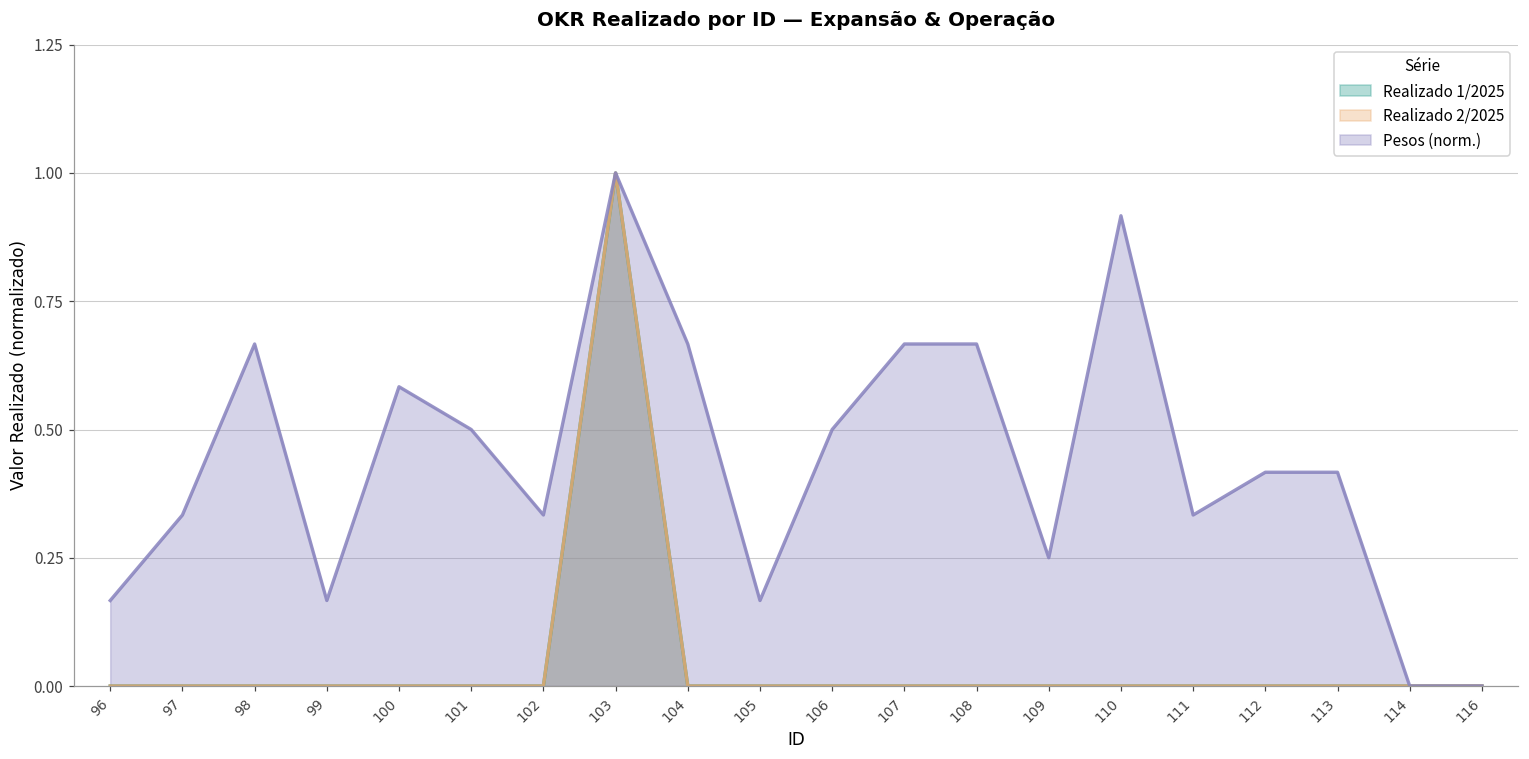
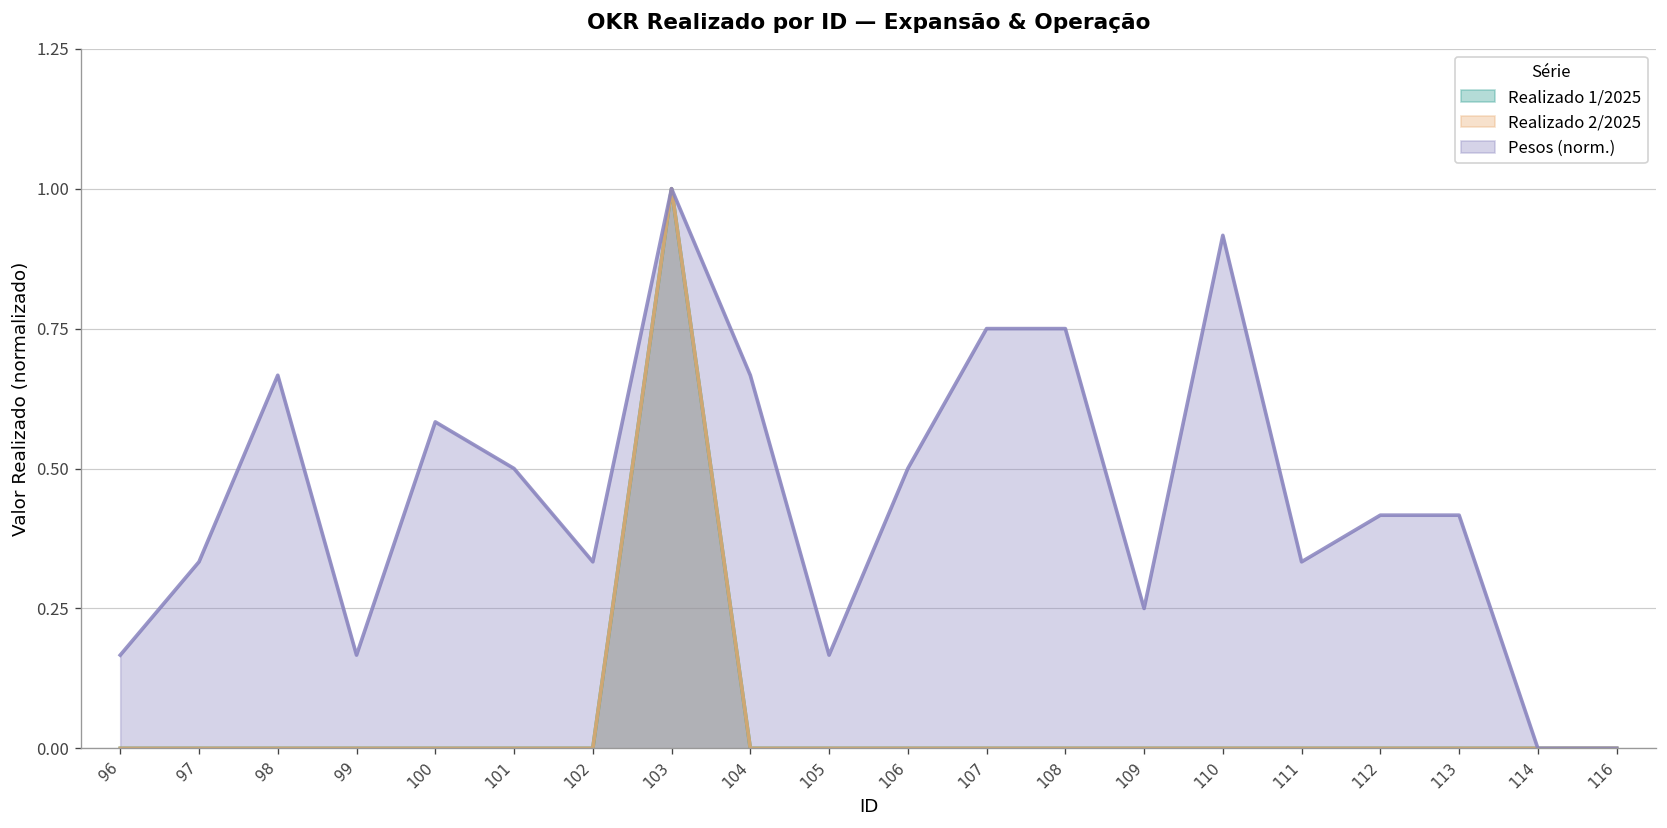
Pesos (norm.), 107: 0.67 -> 0.75
Pesos (norm.), 108: 0.67 -> 0.75
